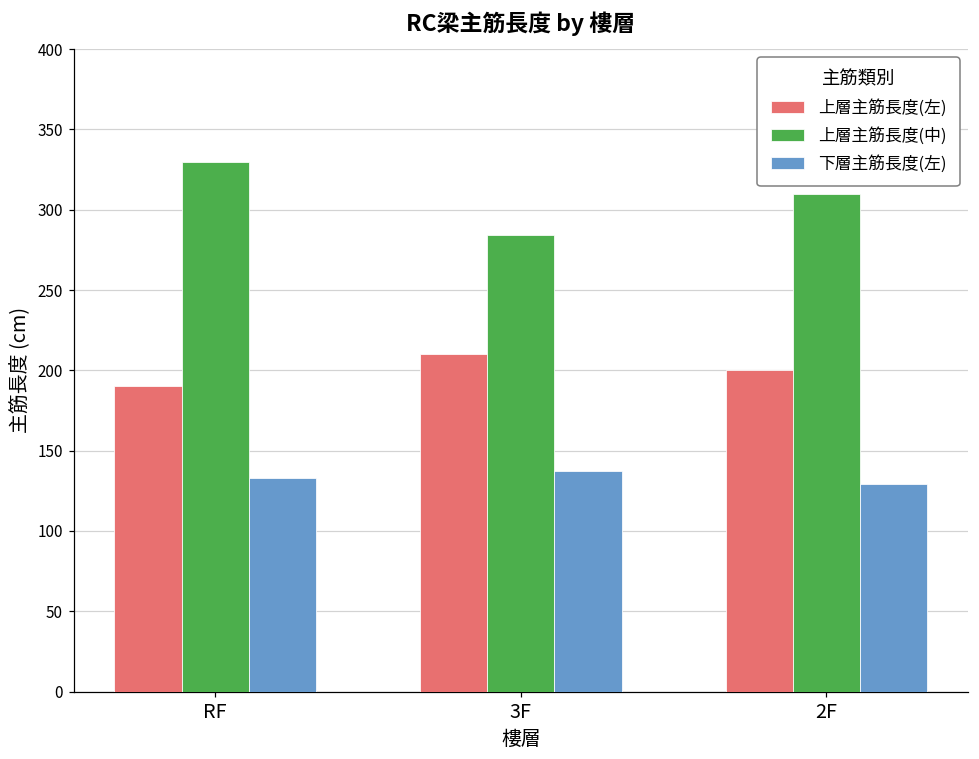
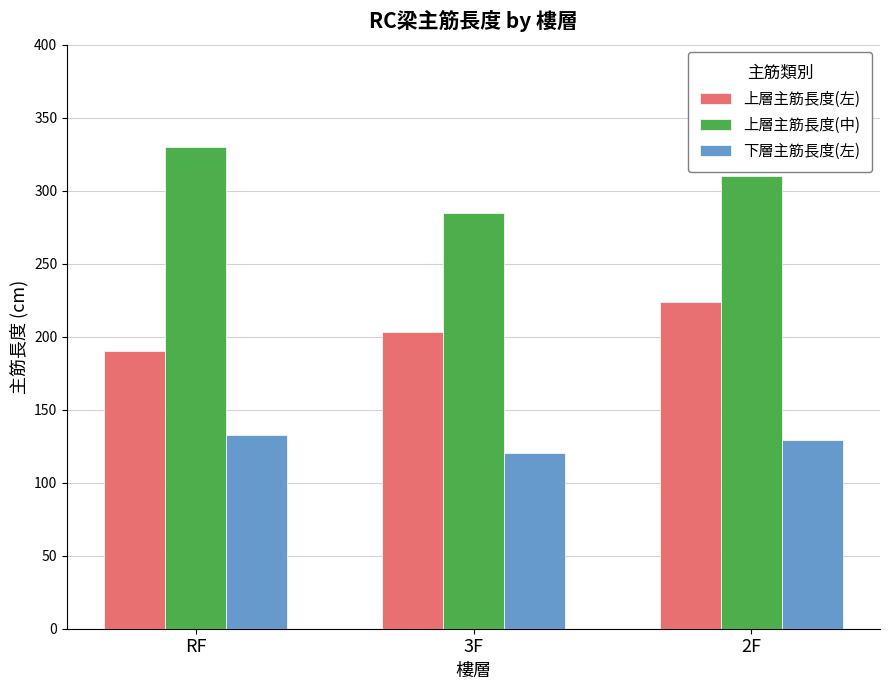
上層主筋長度(左), 3F: 210 -> 203
下層主筋長度(左), 3F: 137 -> 120
上層主筋長度(左), 2F: 200 -> 224
